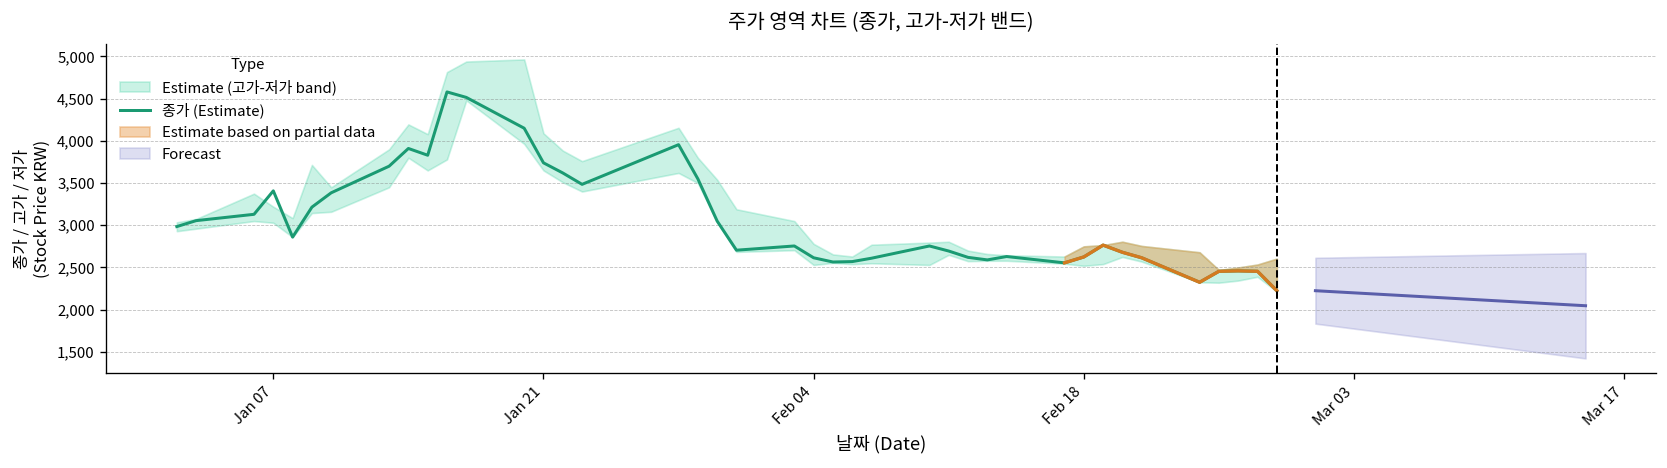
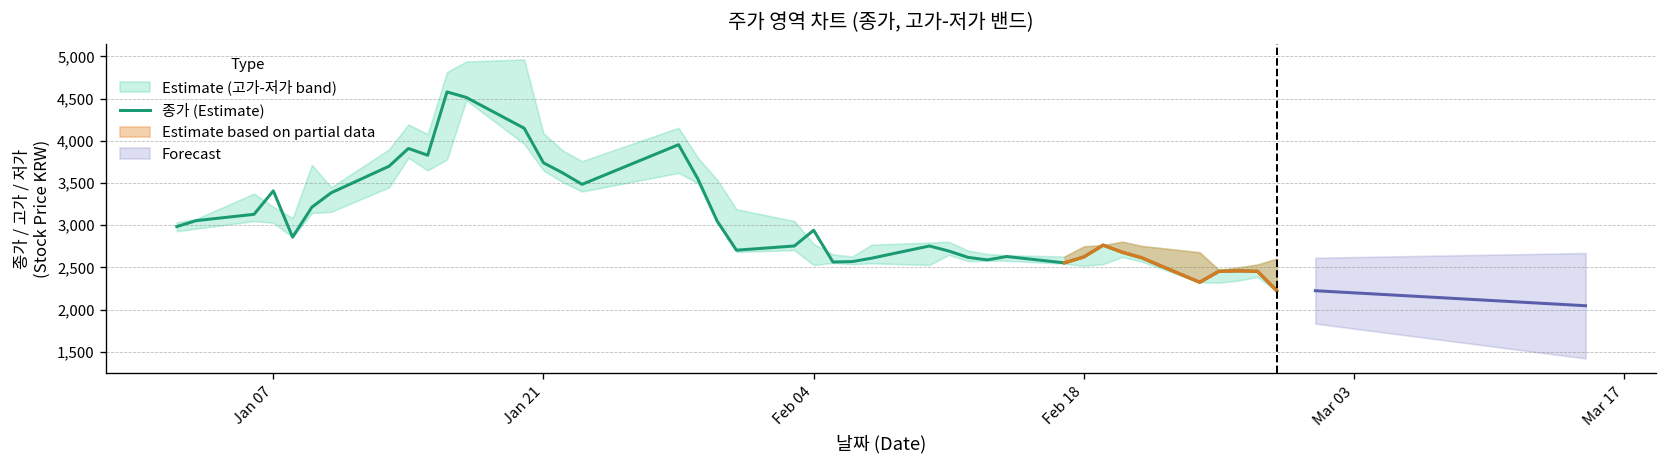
종가 (Estimate), Feb 04: 2,600 -> 2,900
